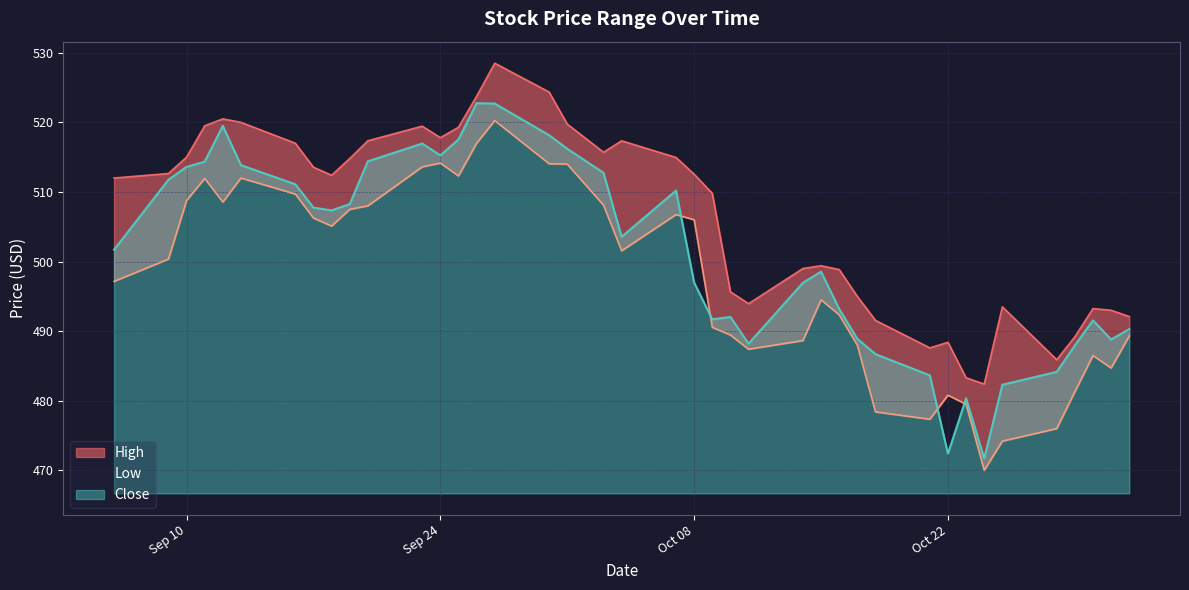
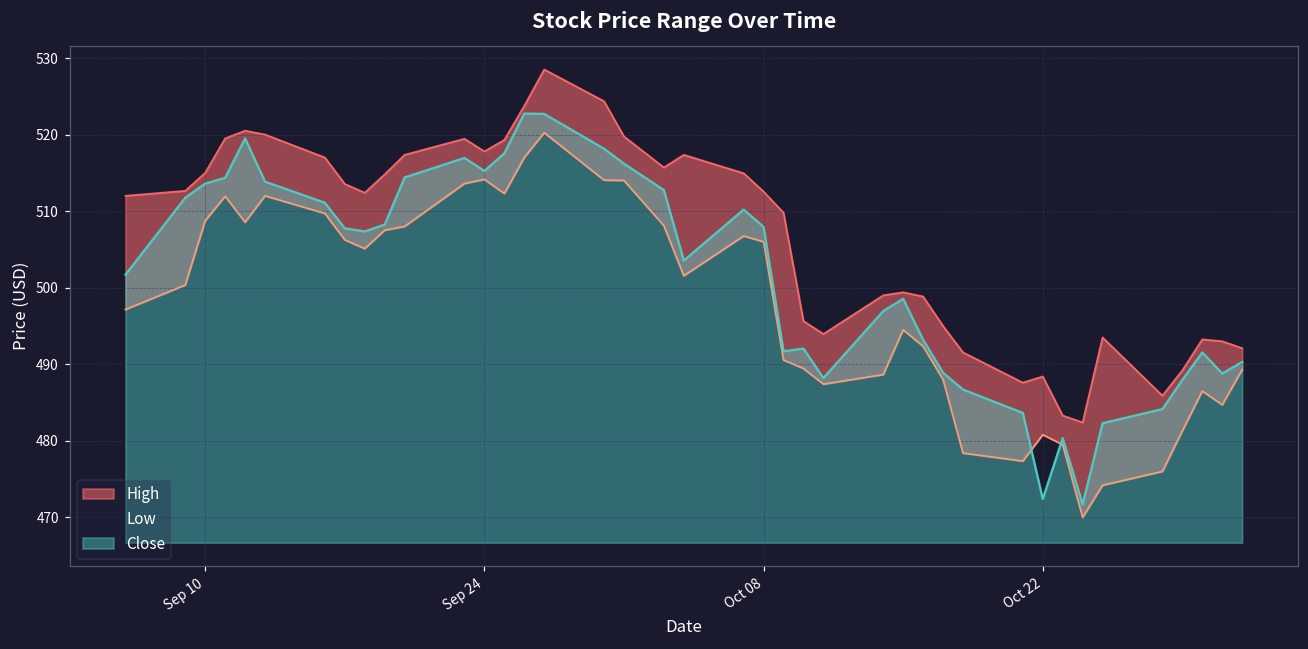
Close, Oct 08: 497 -> 508
